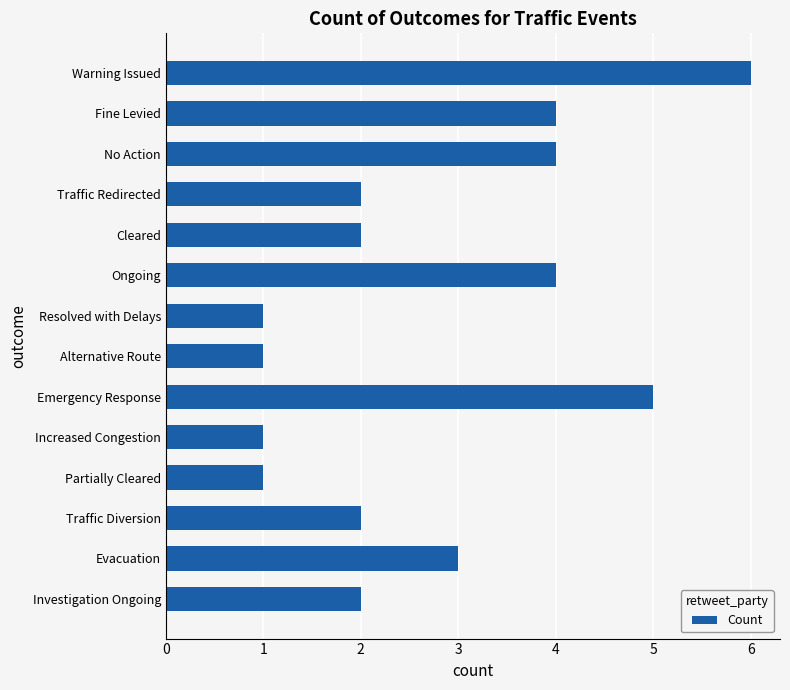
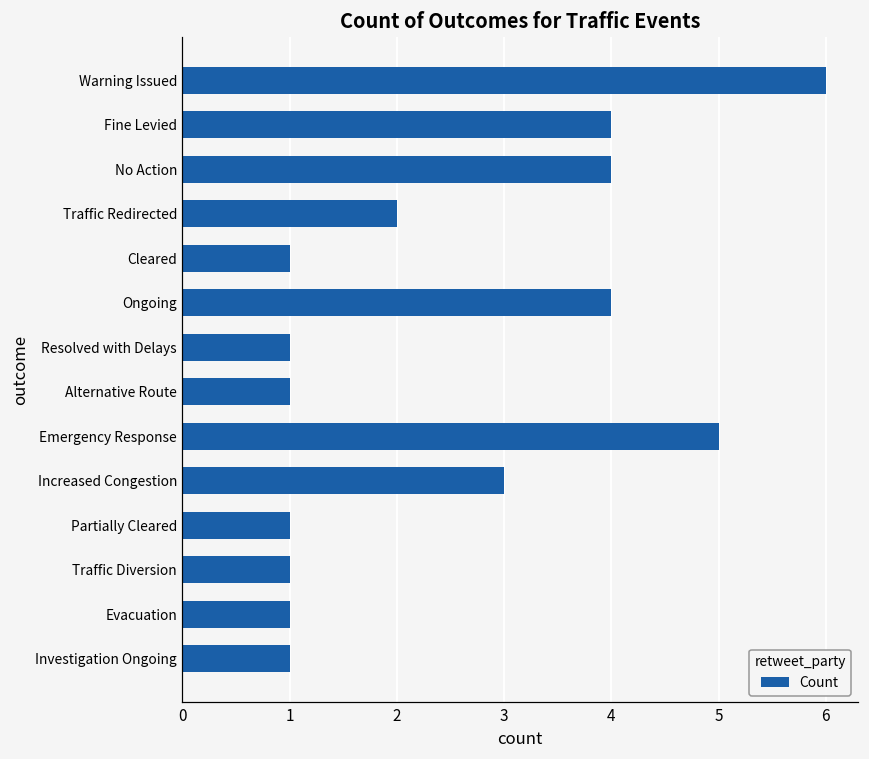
Cleared: 2 -> 1
Increased Congestion: 1 -> 3
Traffic Diversion: 2 -> 1
Evacuation: 3 -> 1
Investigation Ongoing: 2 -> 1
